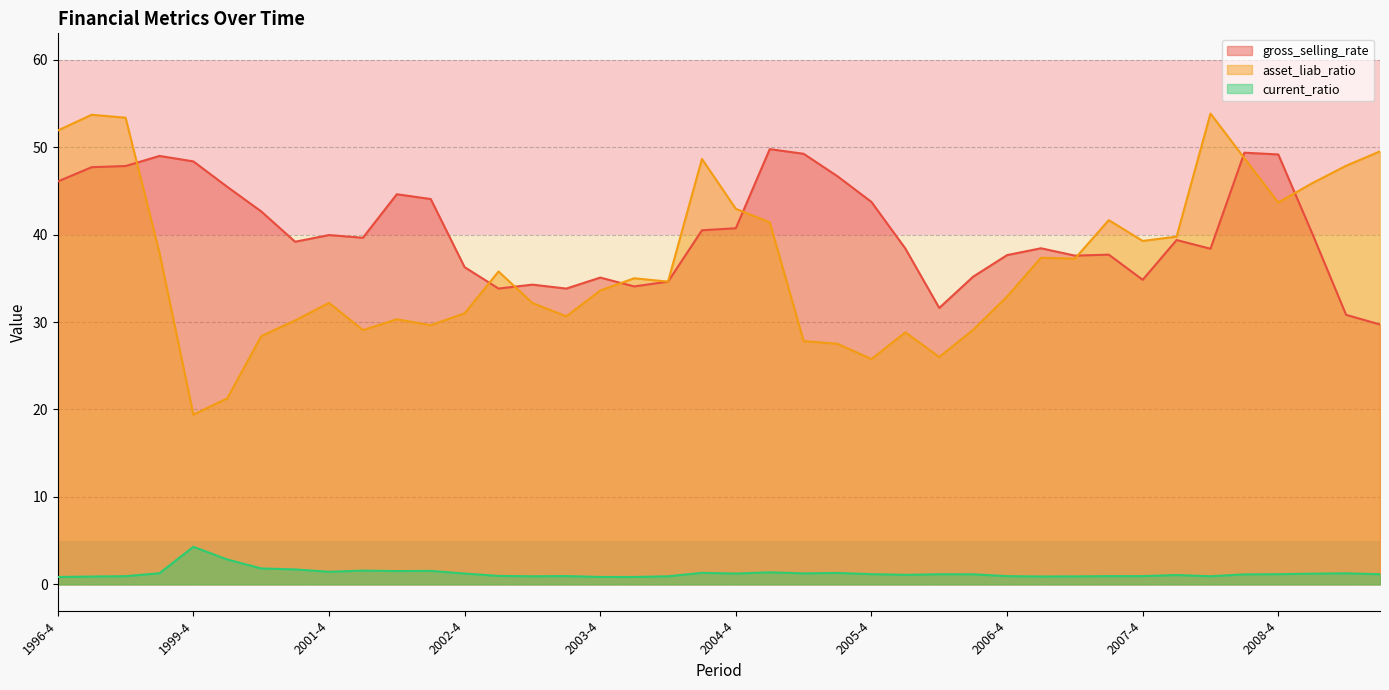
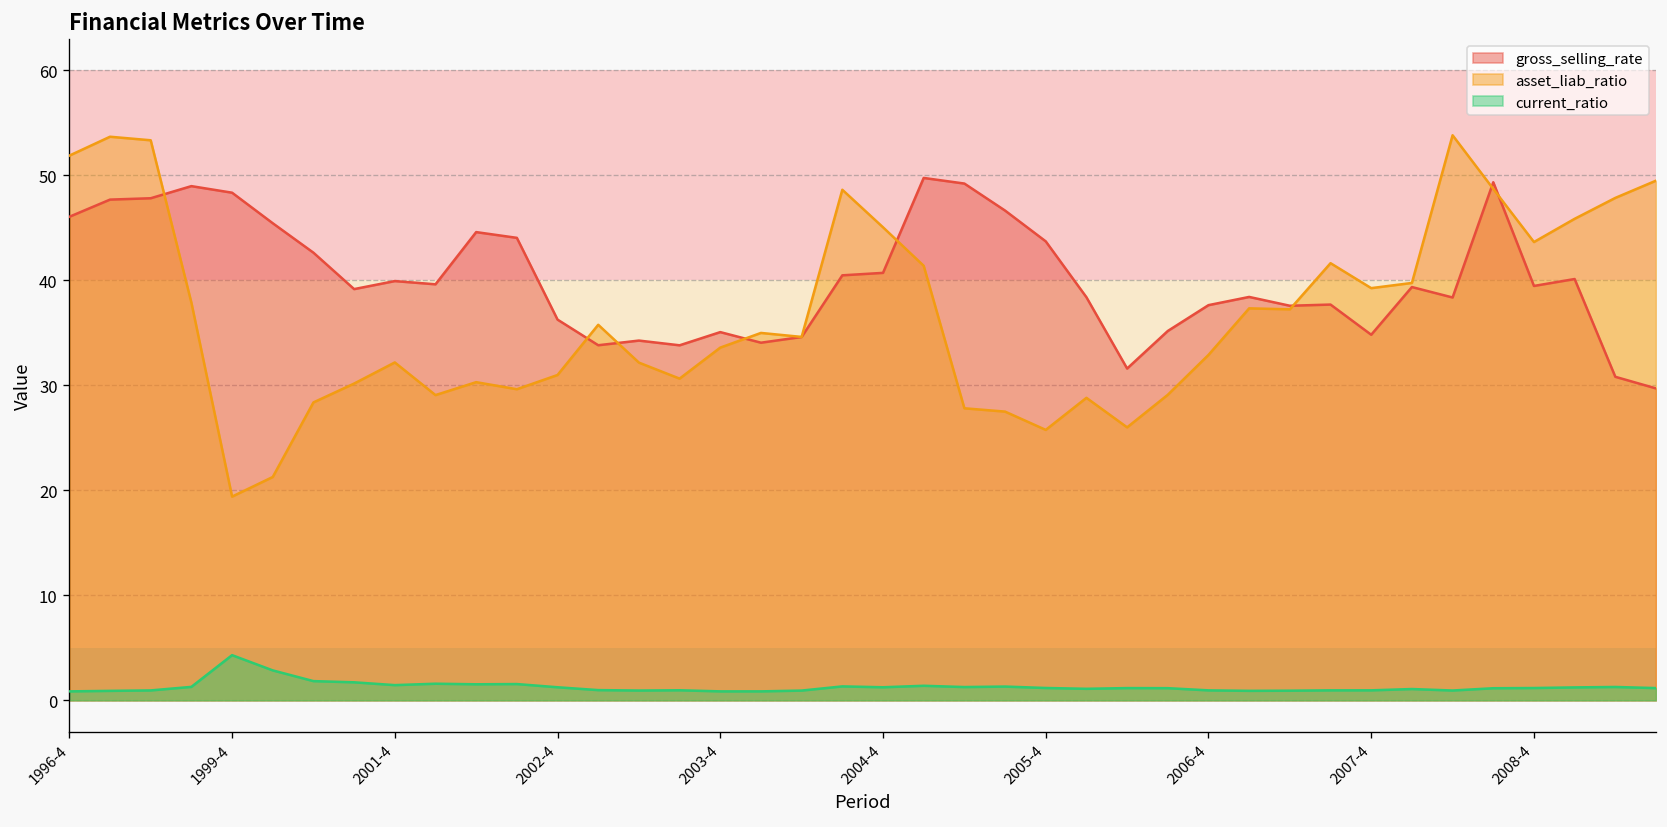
asset_liab_ratio, 2004-4: 43 -> 45
gross_selling_rate, 2008-4: 49 -> 39
